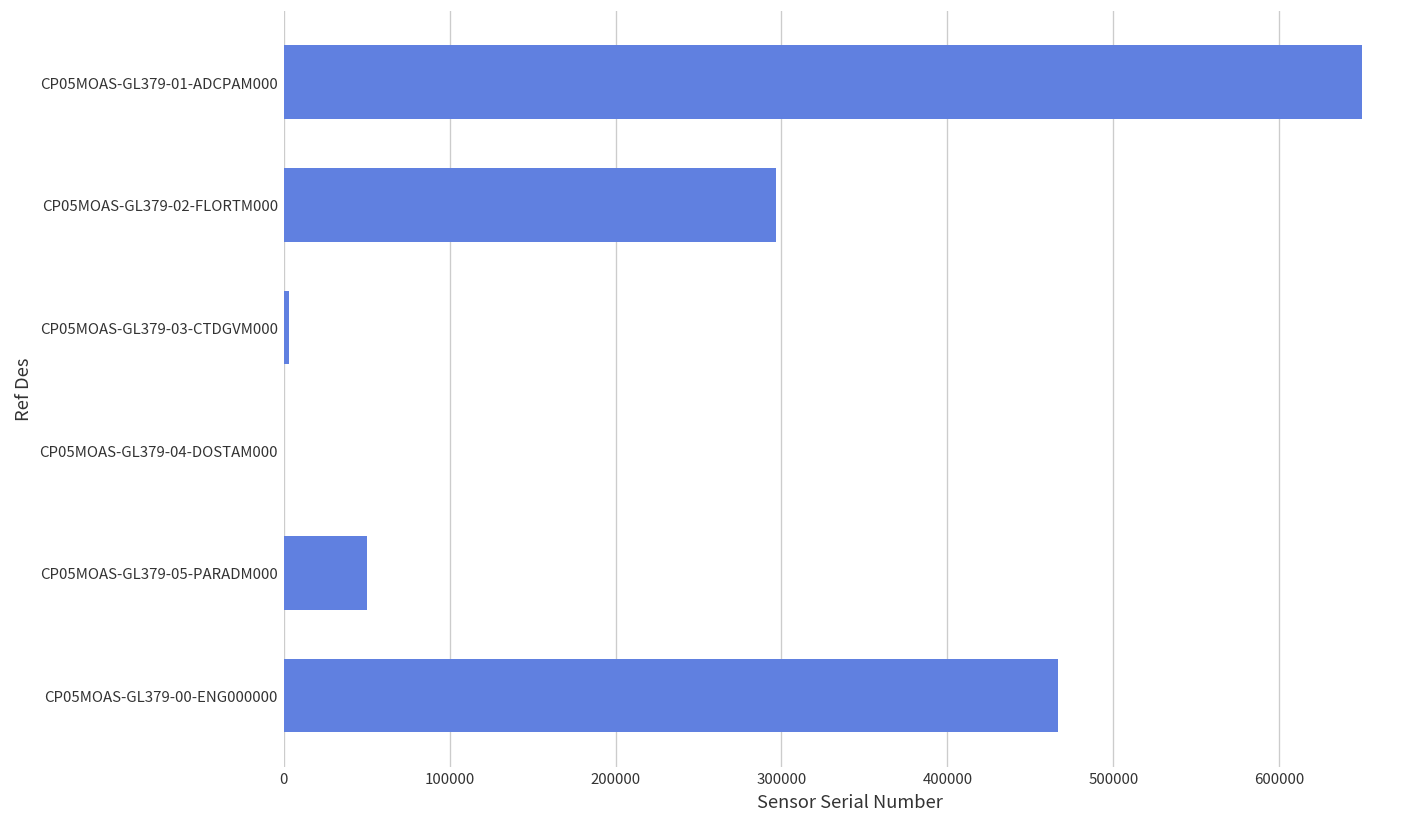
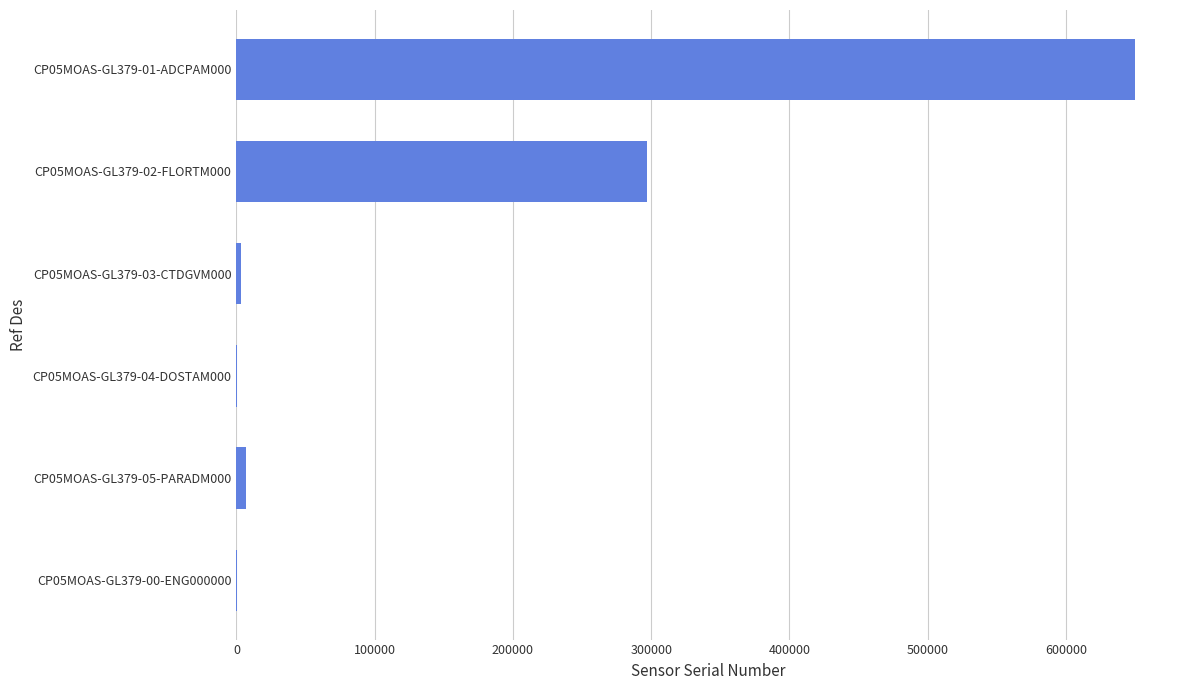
CP05MOAS-GL379-05-PARADM000: 50000 -> 7000
CP05MOAS-GL379-00-ENG000000: 467000 -> 0
